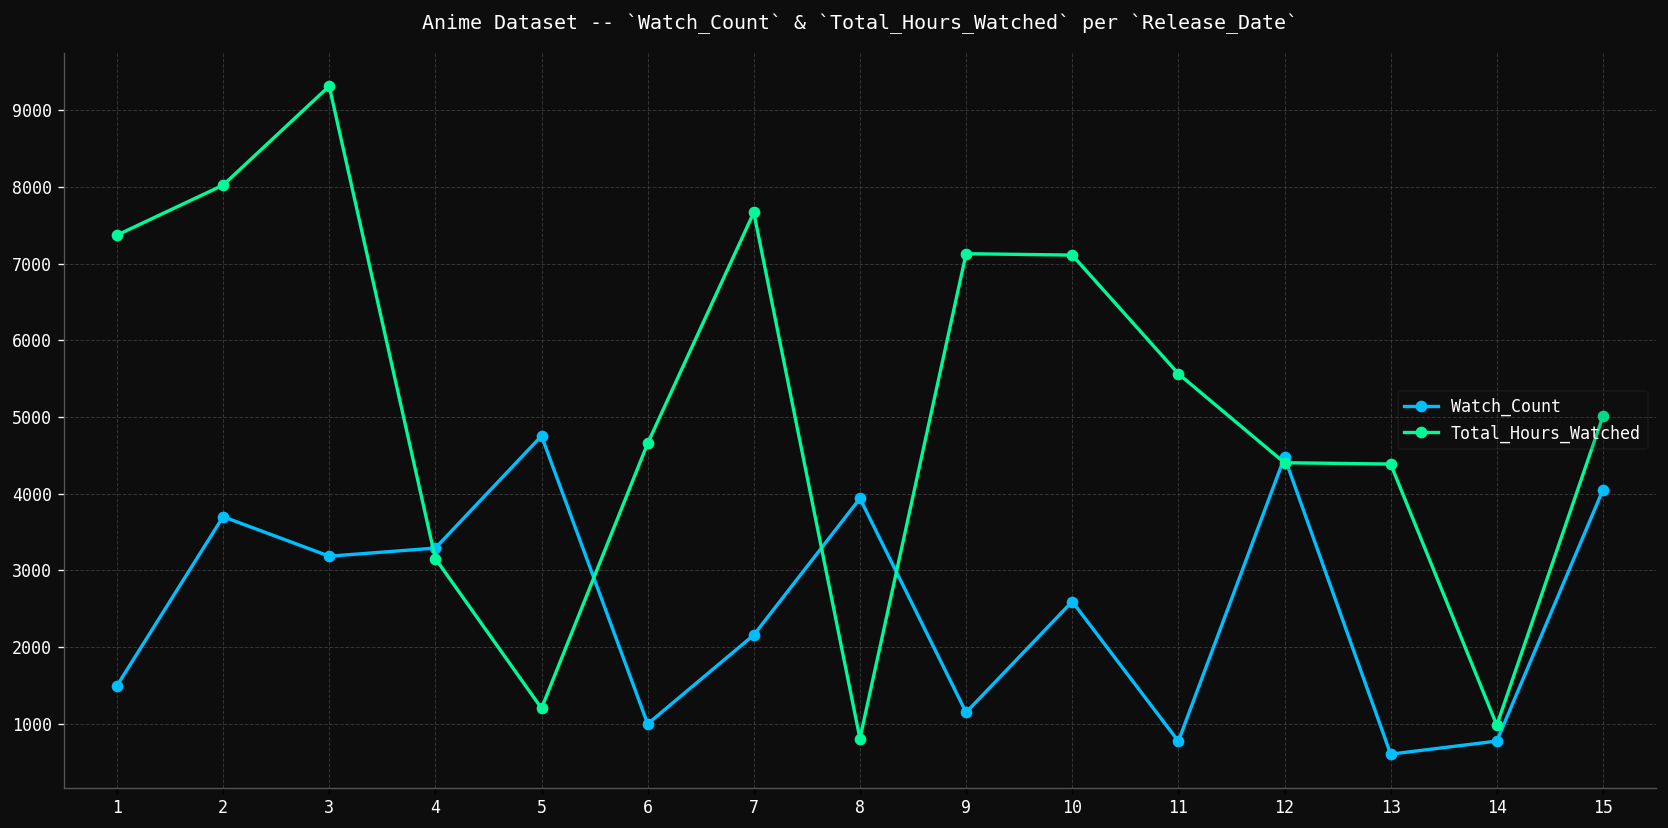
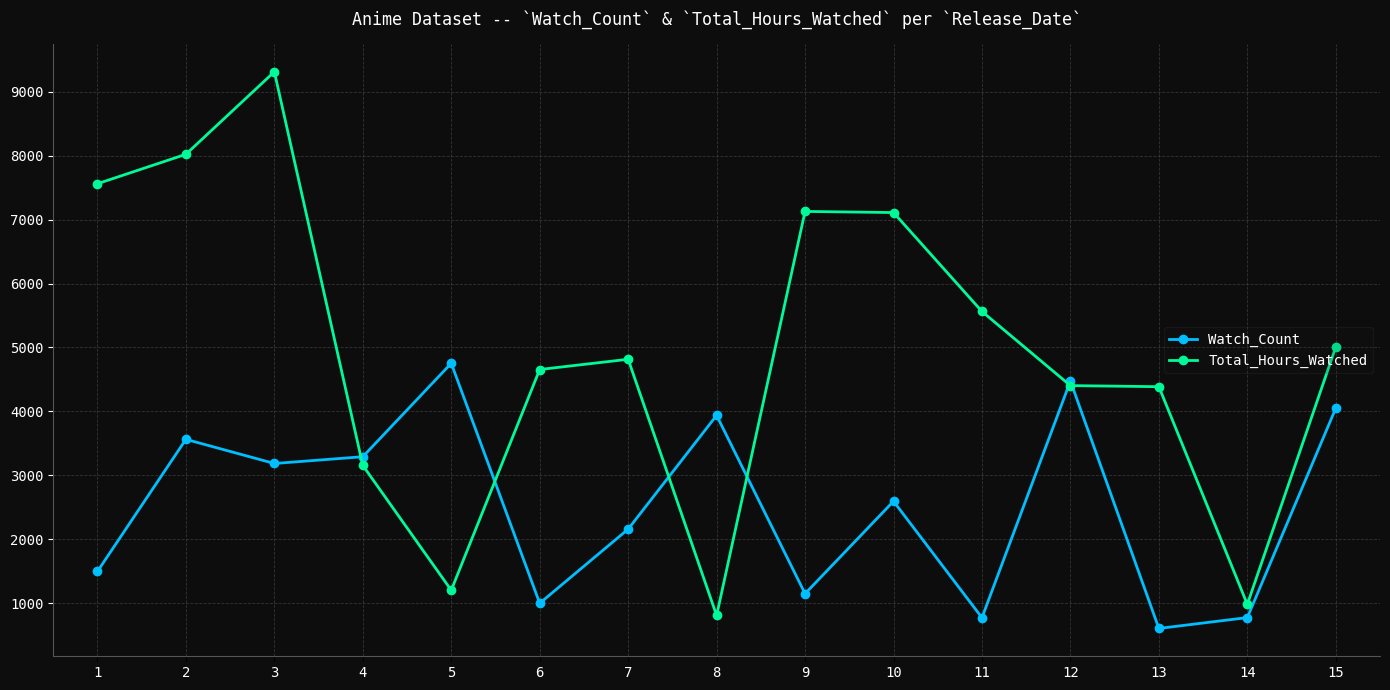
Total_Hours_Watched, 1: 7400 -> 7600
Watch_Count, 2: 3700 -> 3600
Total_Hours_Watched, 7: 7700 -> 4800
